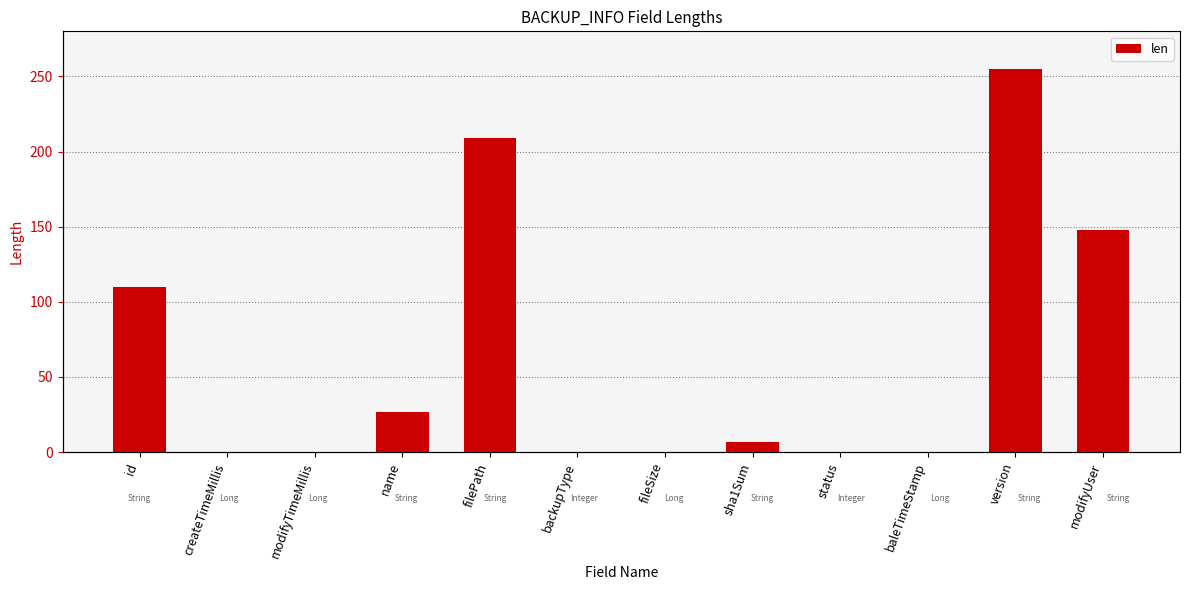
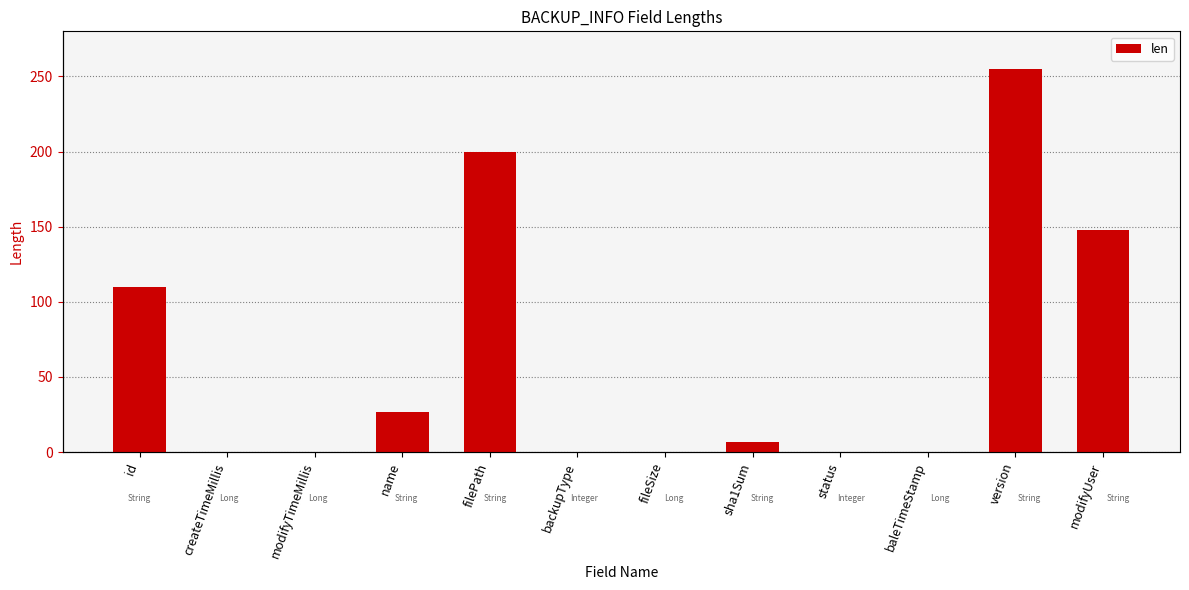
filePath: 209 -> 200
